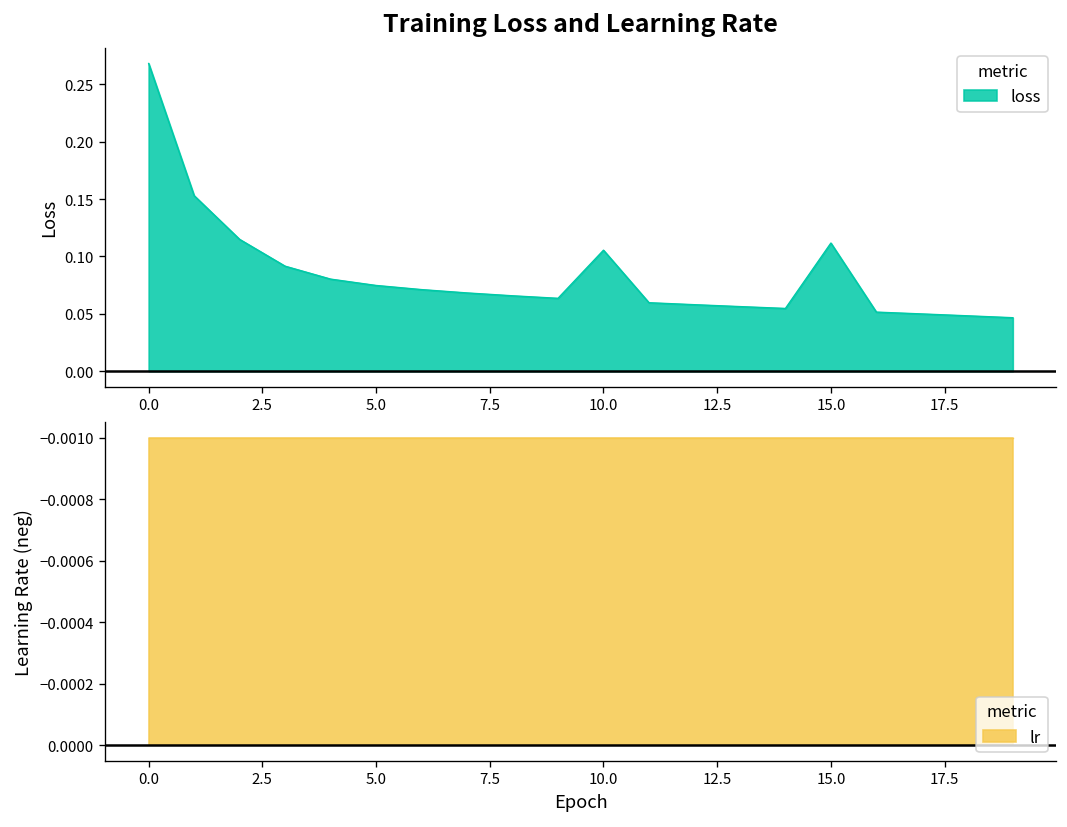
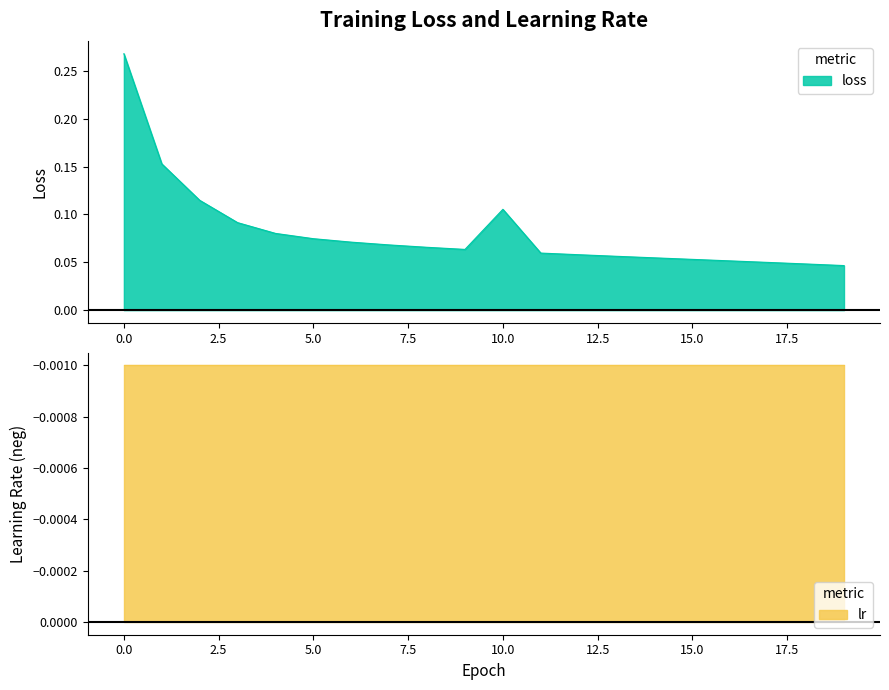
Training Loss and Learning Rate, 15.0: 0.11 -> 0.05
